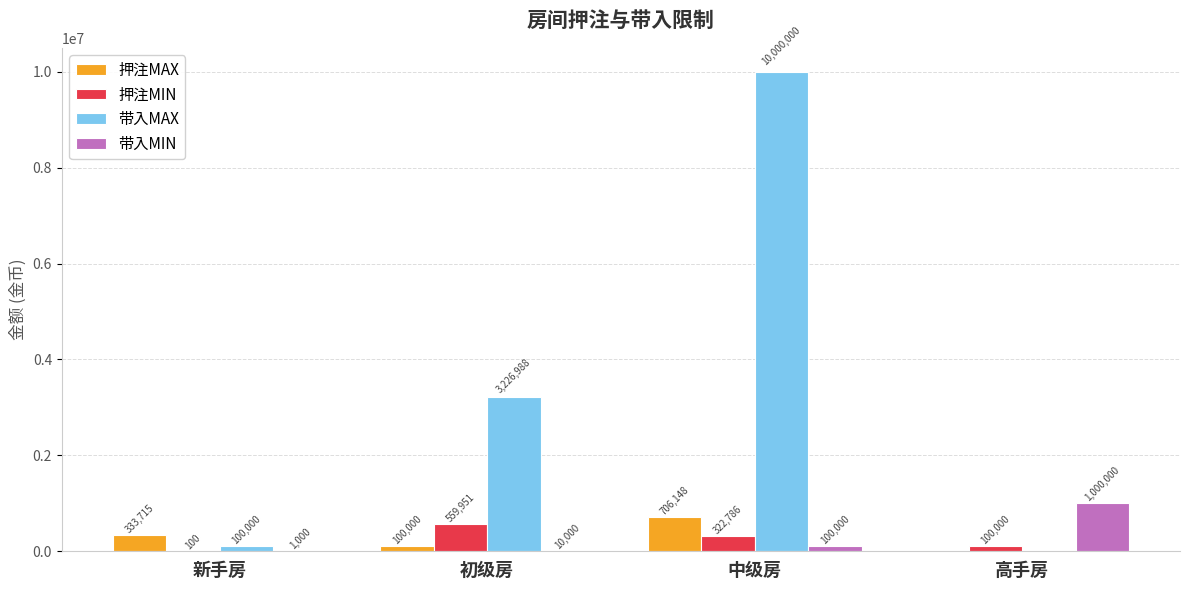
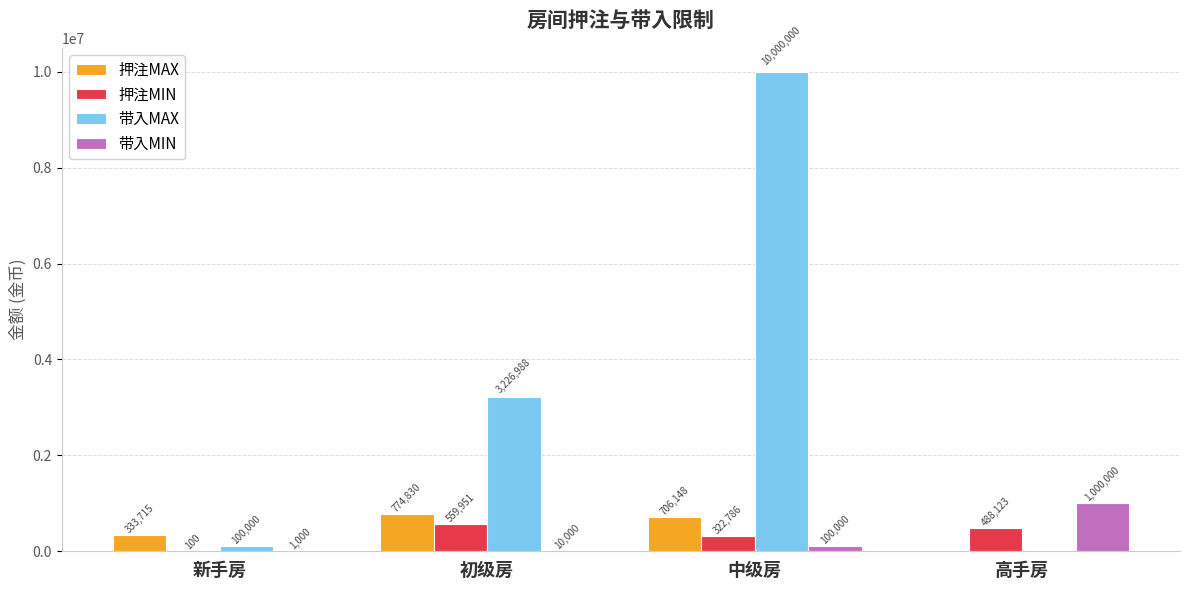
押注MAX, 初级房: 100,000 -> 774,830
押注MIN, 高手房: 100,000 -> 488,123
